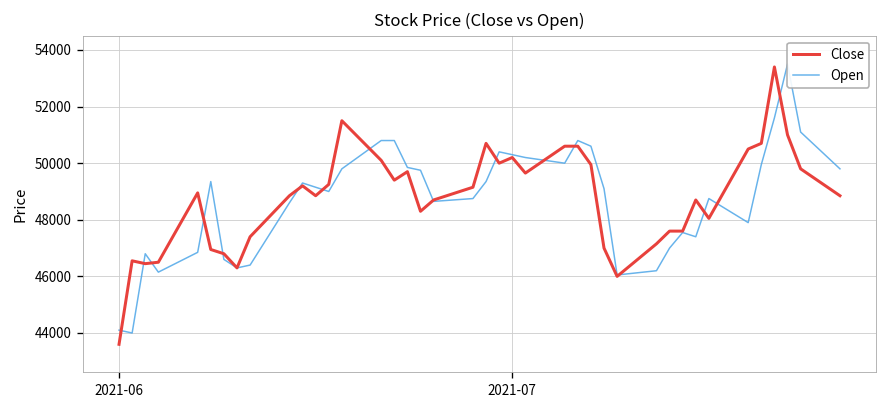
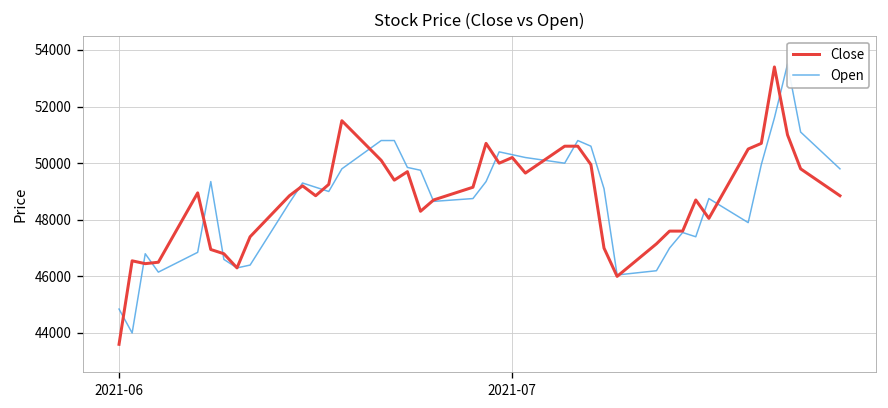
Open, 2021-06: 44100 -> 44800
